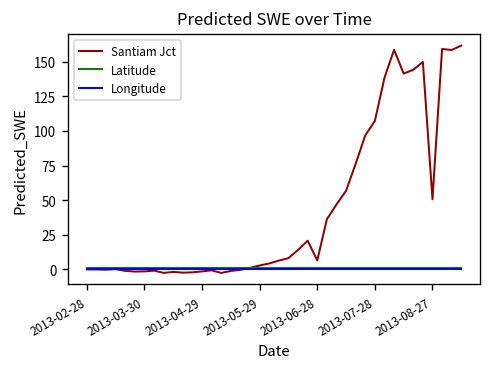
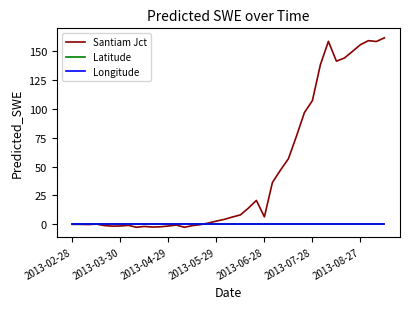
Santiam Jct, 2013-08-27: 51 -> 156
